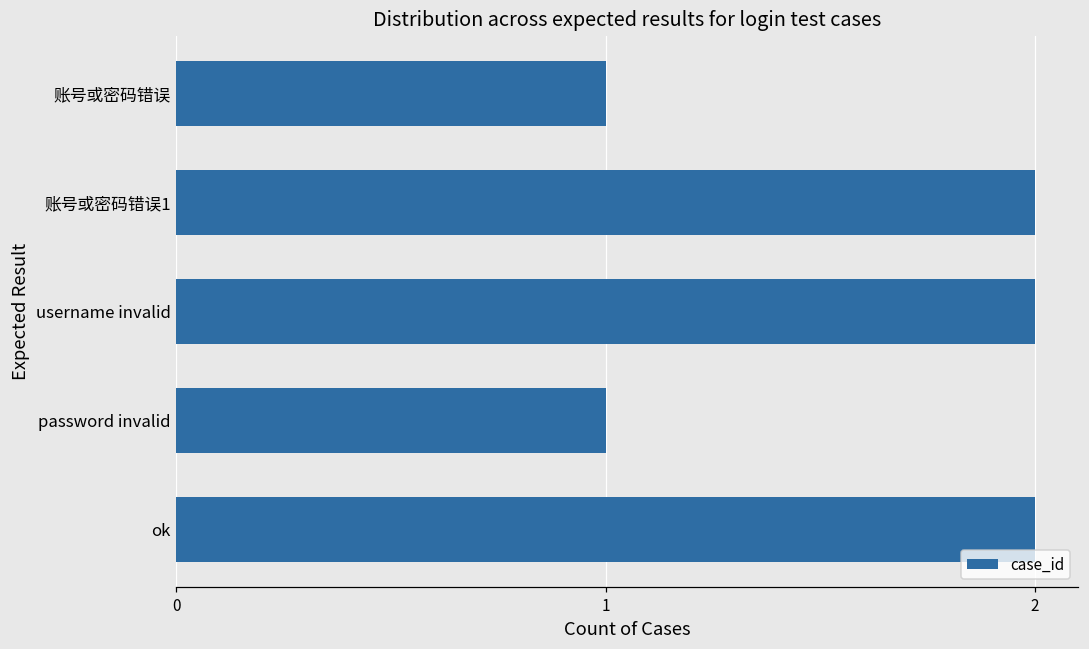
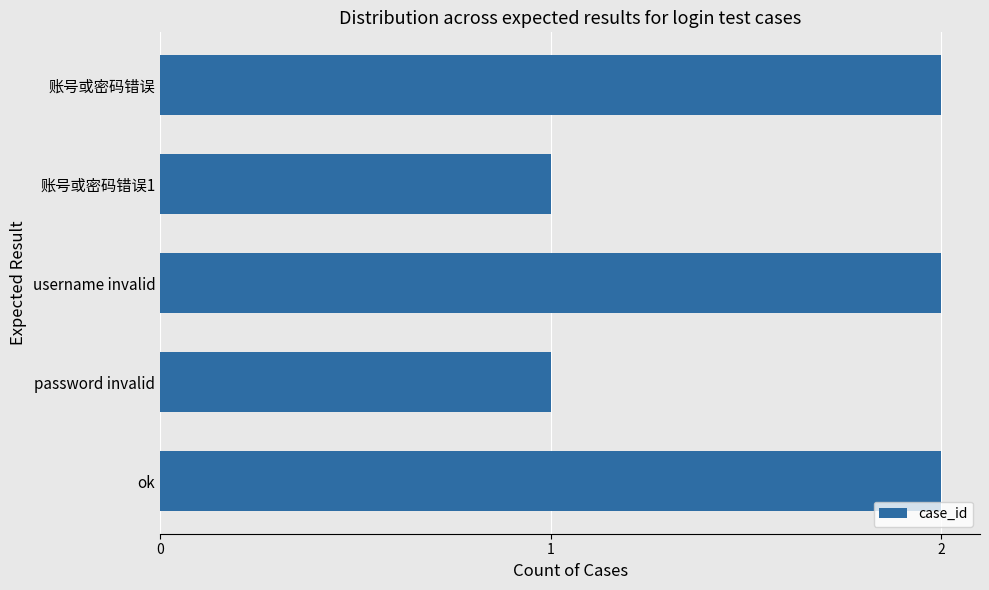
账号或密码错误: 1 -> 2
账号或密码错误1: 2 -> 1
